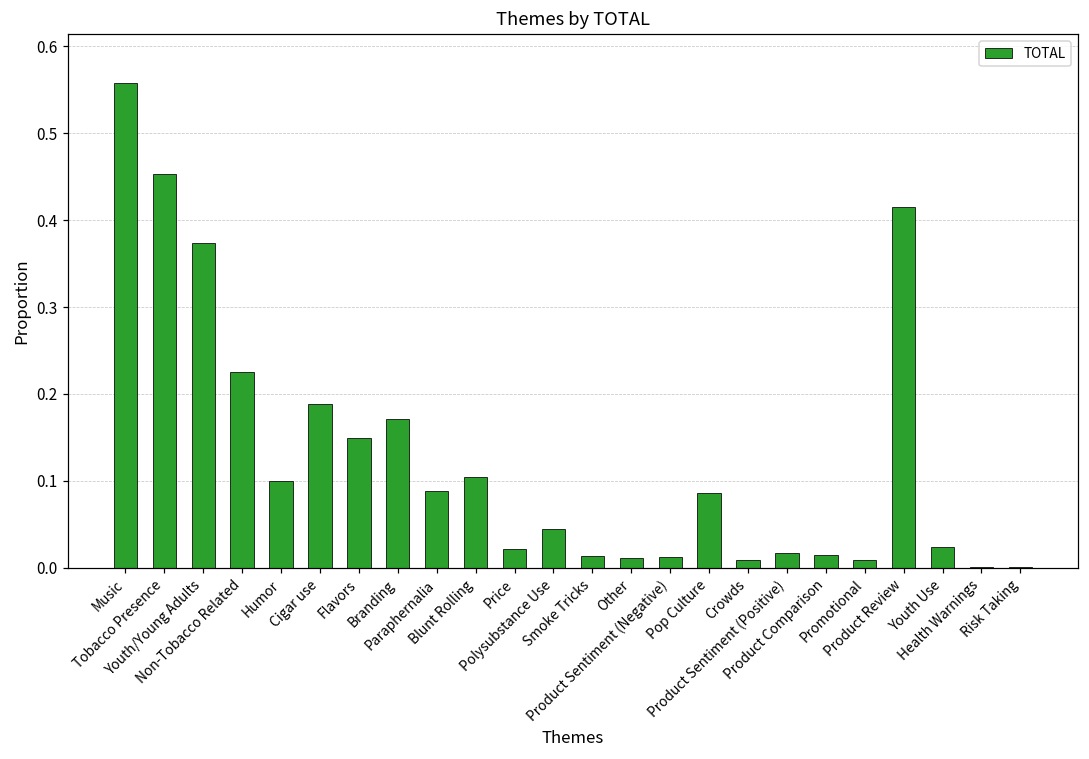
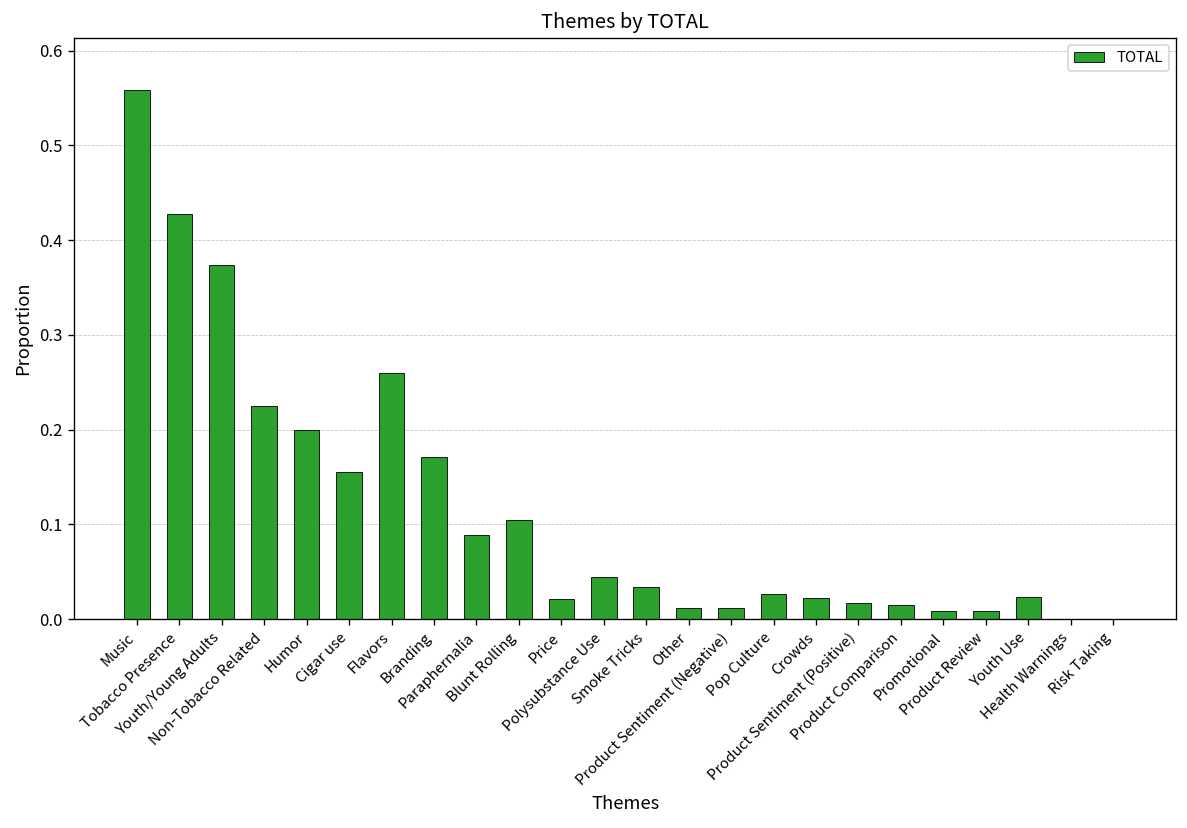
Tobacco Presence: 0.45 -> 0.43
Humor: 0.1 -> 0.2
Cigar use: 0.19 -> 0.16
Flavors: 0.15 -> 0.26
Smoke Tricks: 0.01 -> 0.03
Pop Culture: 0.09 -> 0.03
Crowds: 0.01 -> 0.02
Product Review: 0.42 -> 0.01
